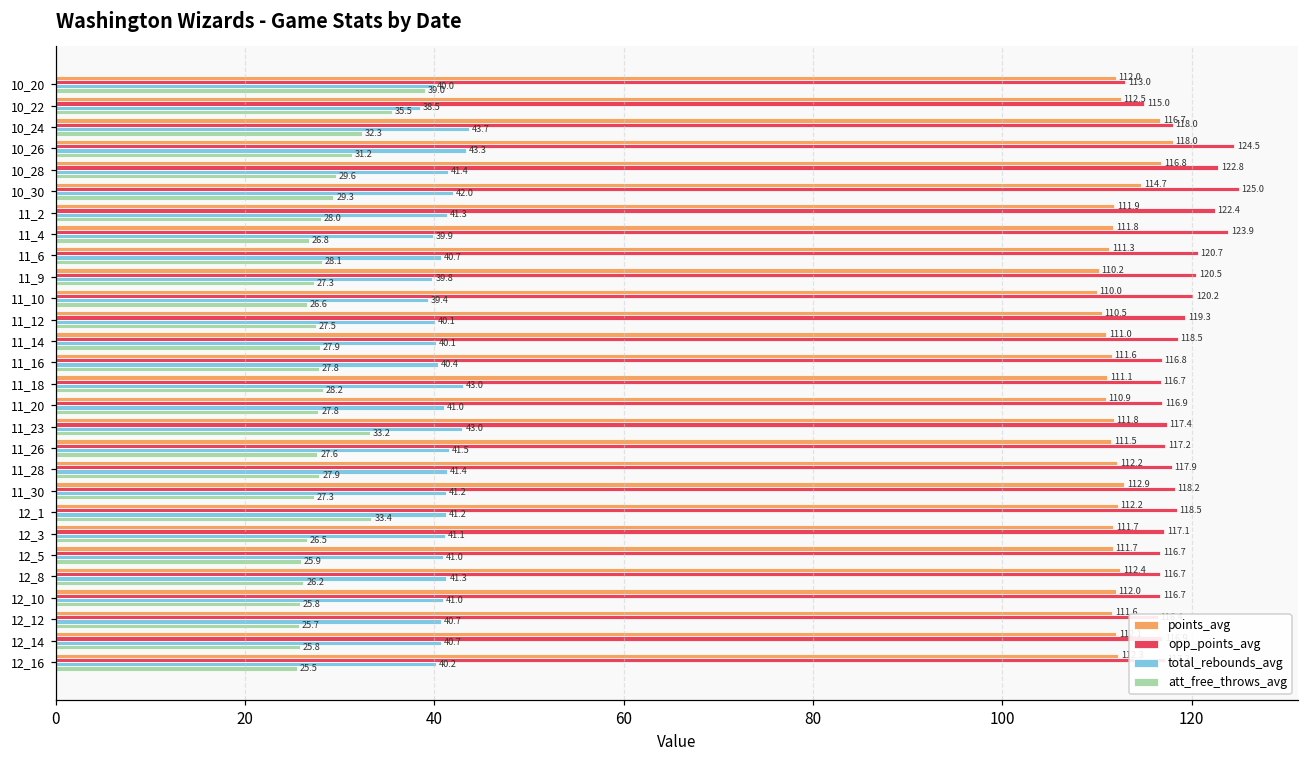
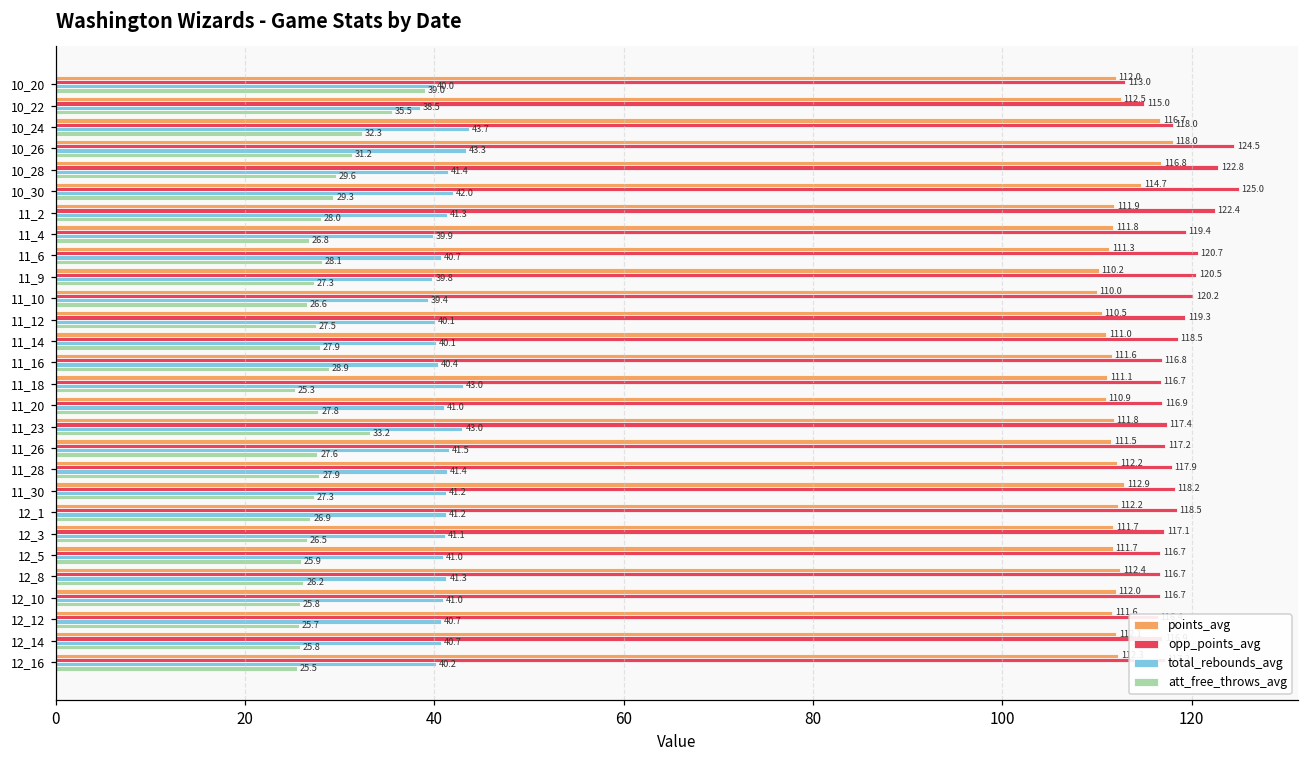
opp_points_avg, 11_4: 123.9 -> 119.4
att_free_throws_avg, 11_16: 27.8 -> 28.9
att_free_throws_avg, 11_18: 28.2 -> 25.3
att_free_throws_avg, 12_1: 33.4 -> 26.9
